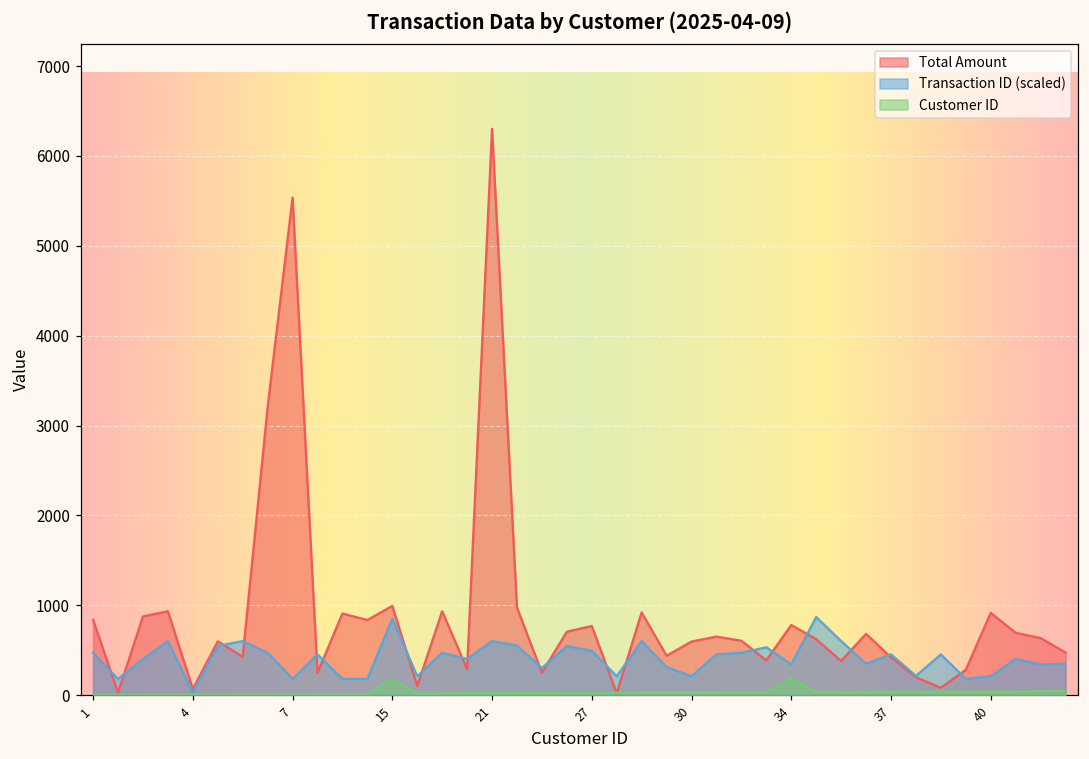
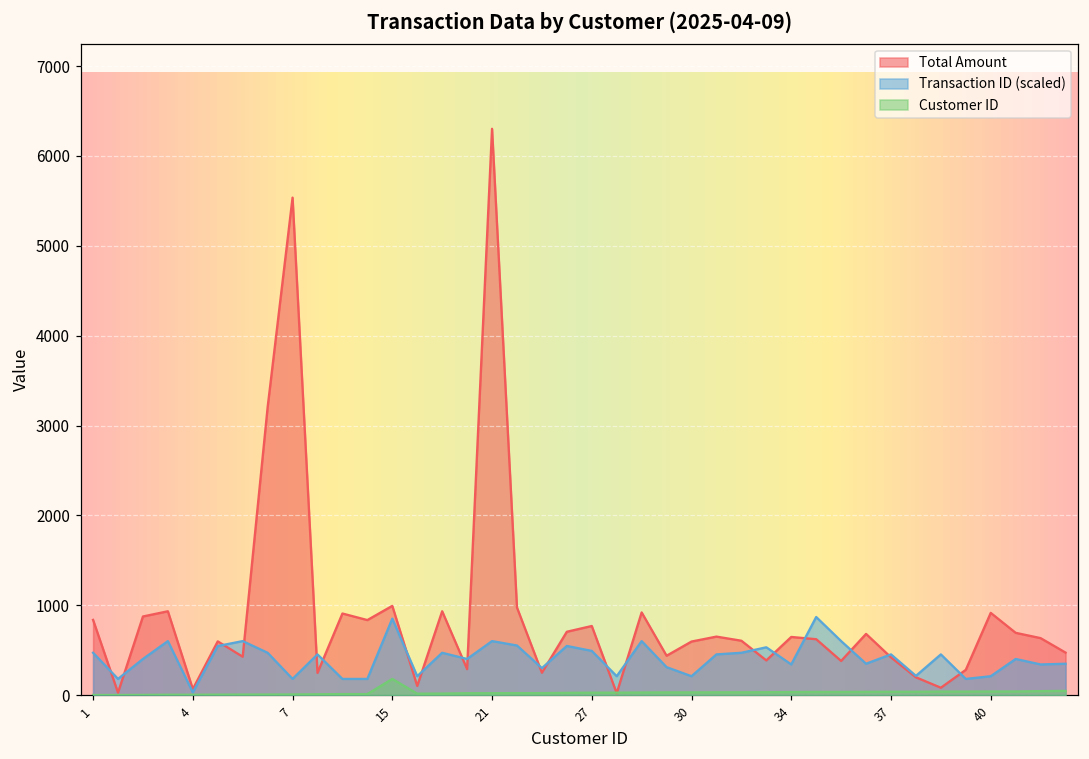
Total Amount, 34: 800 -> 600
Customer ID, 34: 200 -> 0
